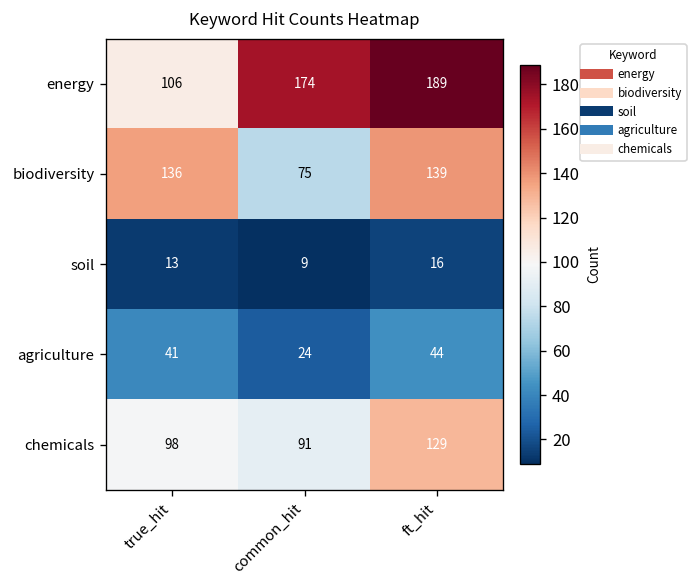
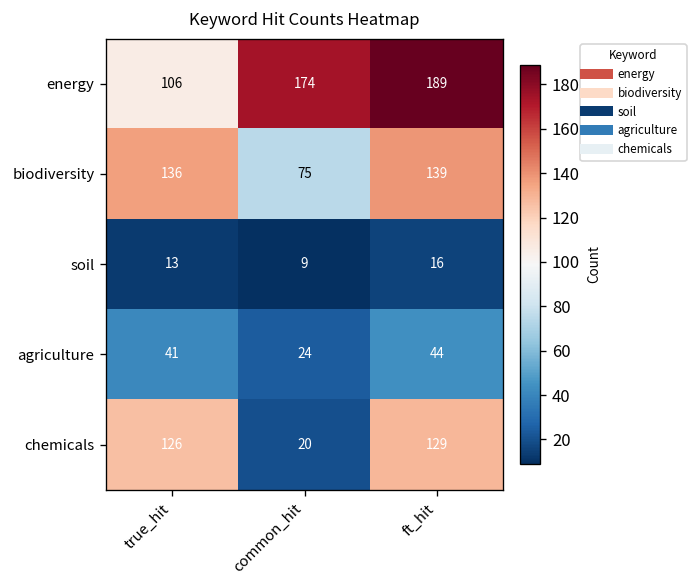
chemicals, true_hit: 98 -> 126
chemicals, common_hit: 91 -> 20
